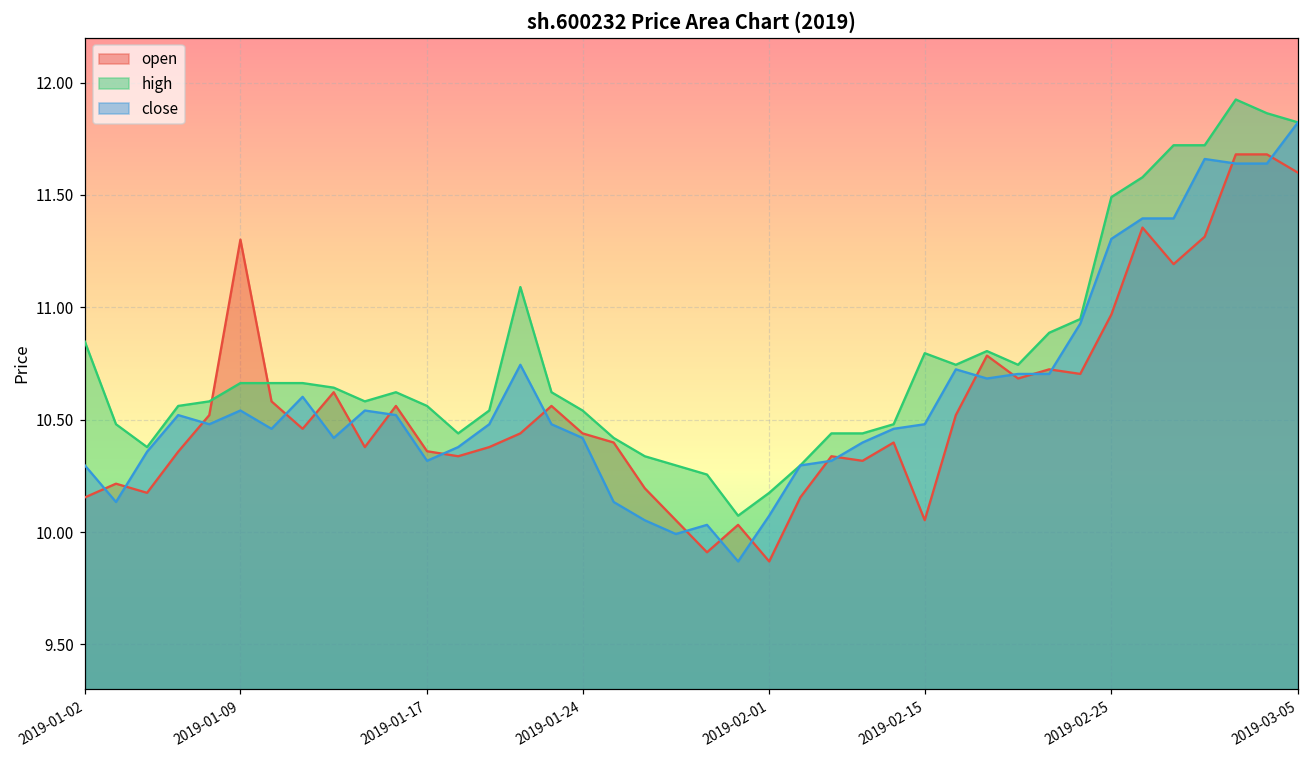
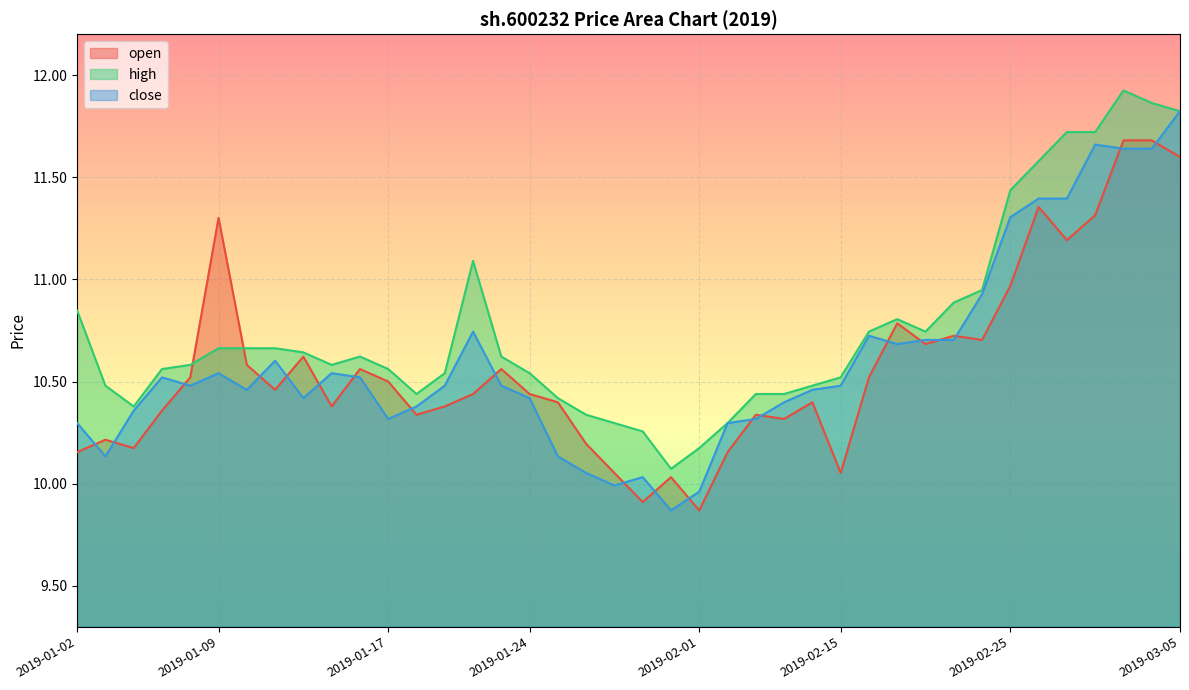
open, 2019-01-17: 10.36 -> 10.50
close, 2019-02-01: 10.07 -> 9.96
high, 2019-02-15: 10.80 -> 10.52
high, 2019-02-25: 11.49 -> 11.44
